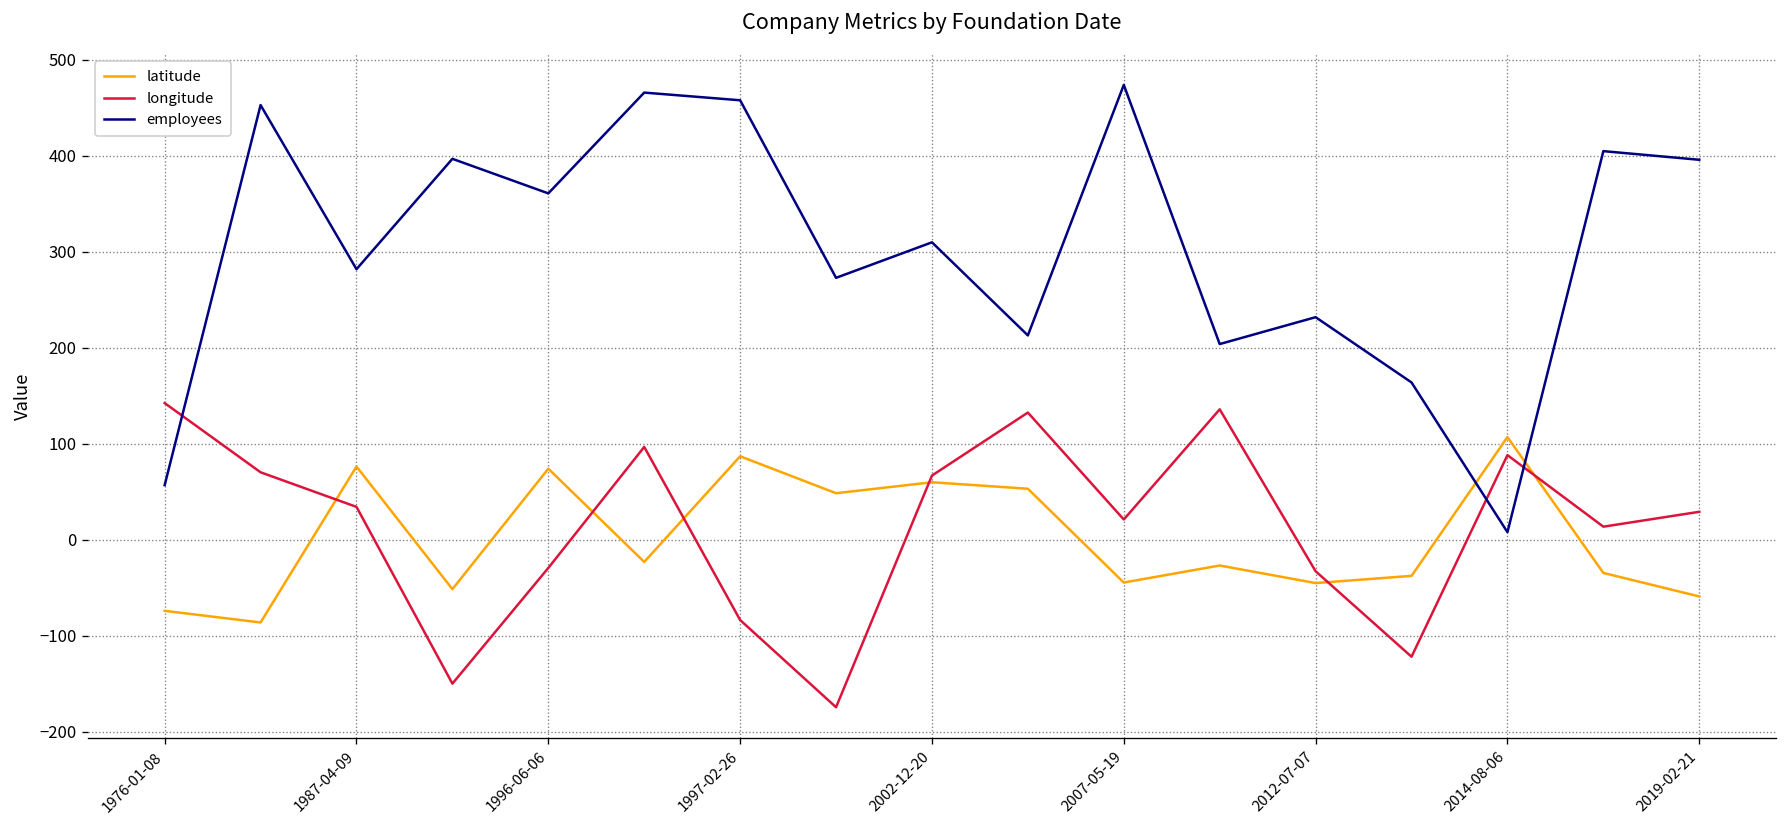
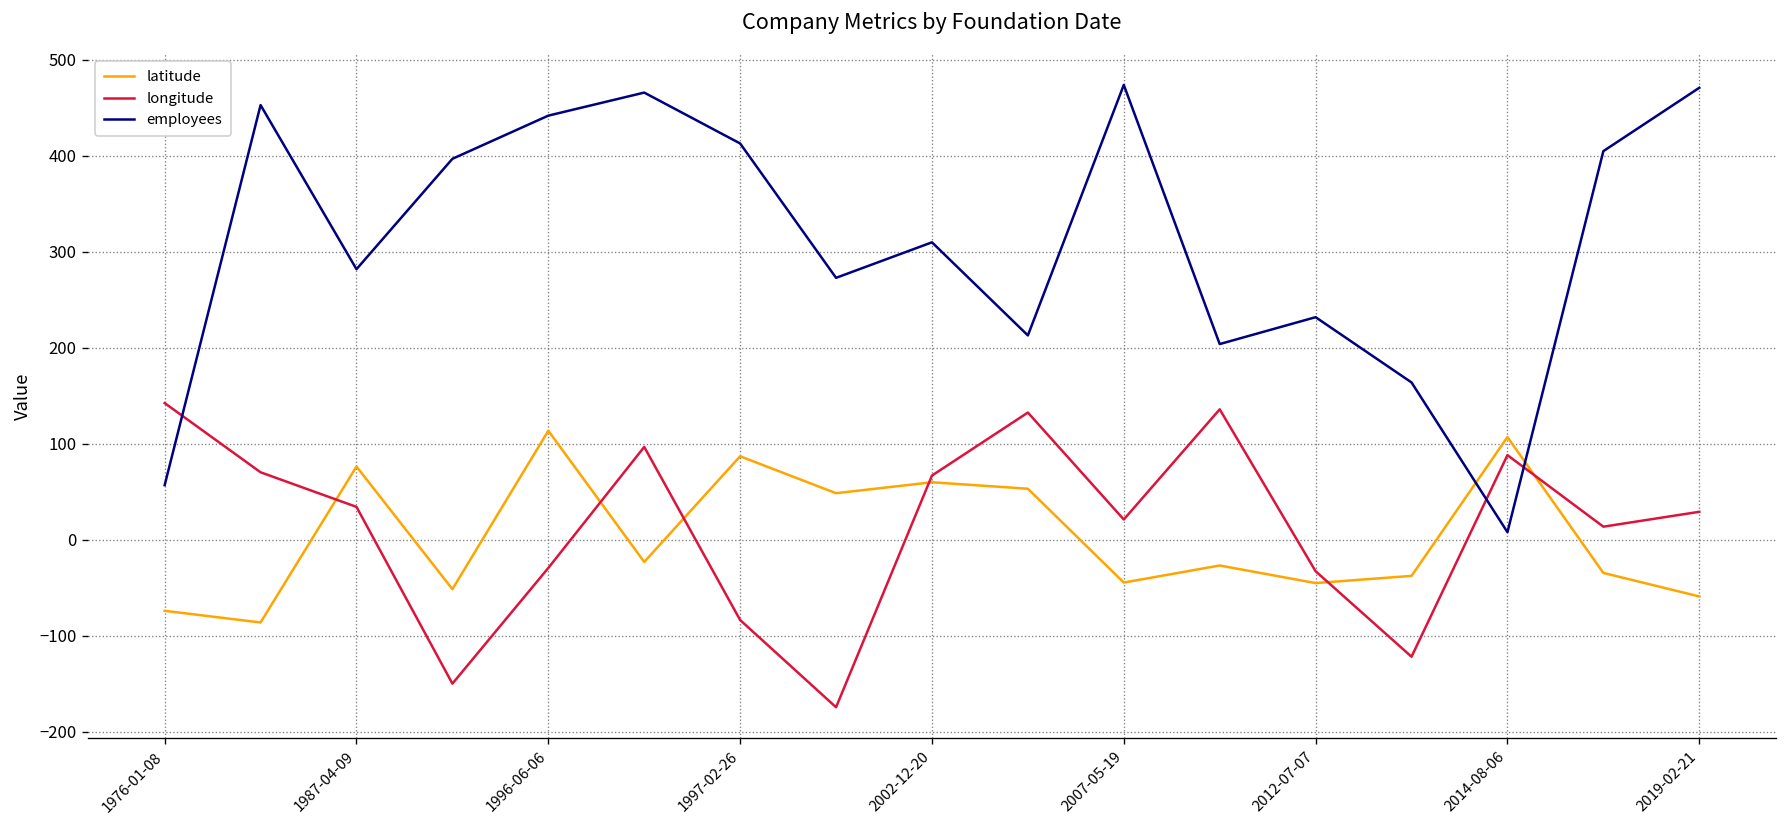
latitude, 1996-06-06: 70 -> 110
employees, 1996-06-06: 360 -> 440
employees, 1997-02-26: 460 -> 410
employees, 2019-02-21: 400 -> 470
